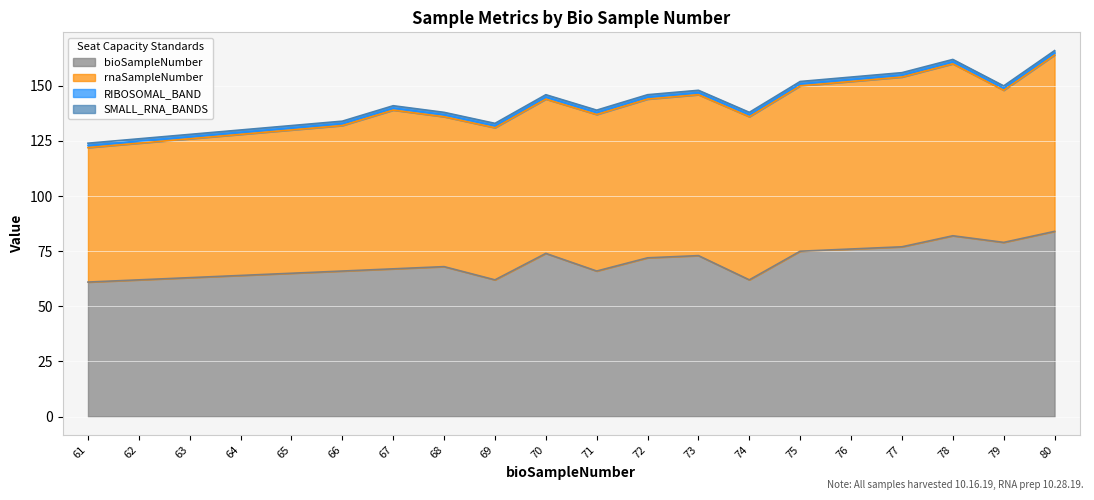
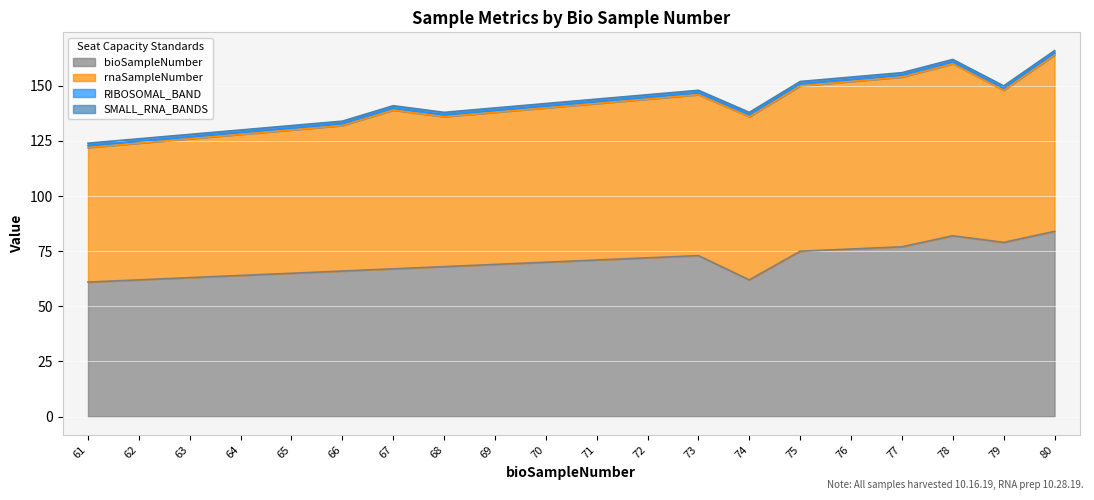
bioSampleNumber, 69: 62 -> 69
bioSampleNumber, 70: 74 -> 70
bioSampleNumber, 71: 66 -> 71
